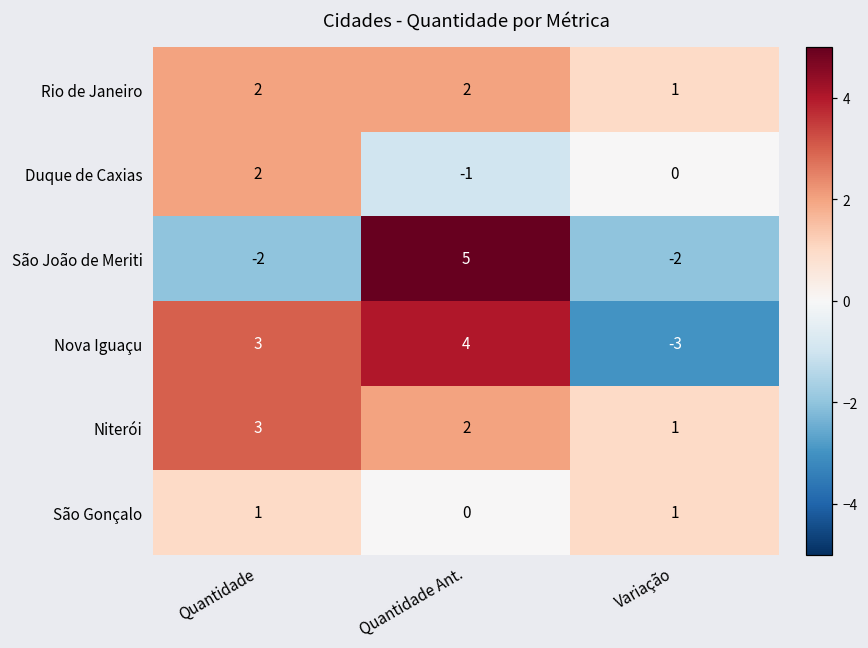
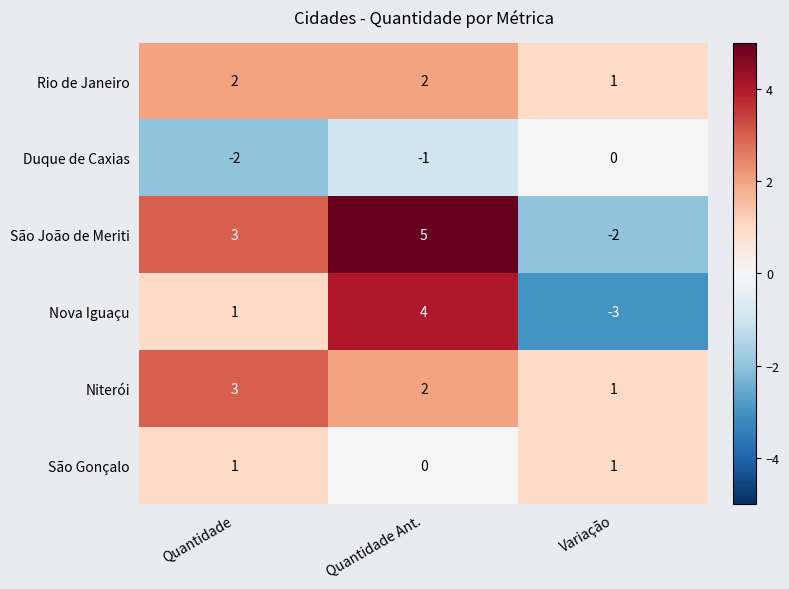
Duque de Caxias, Quantidade: 2 -> -2
São João de Meriti, Quantidade: -2 -> 3
Nova Iguaçu, Quantidade: 3 -> 1
